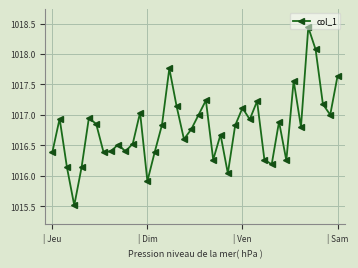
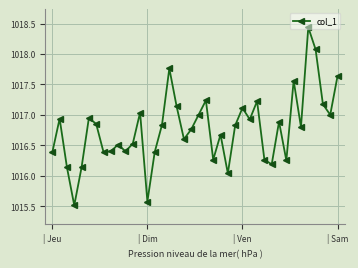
| Dim: 1015.9 -> 1015.6
